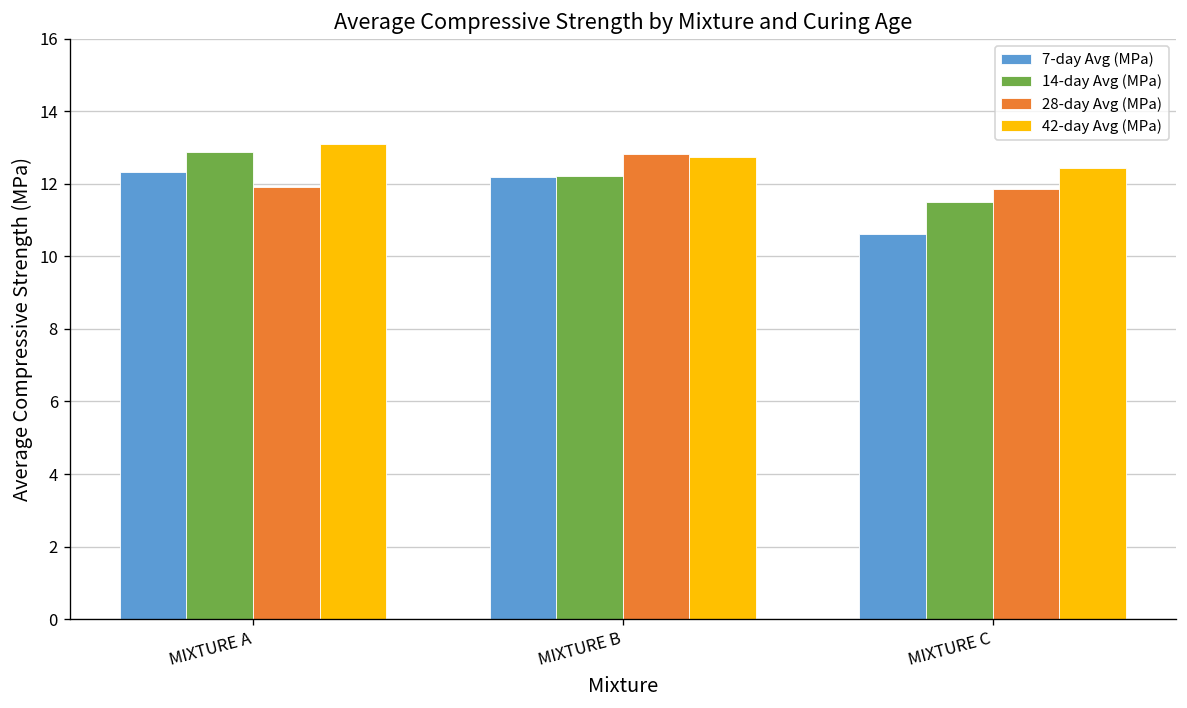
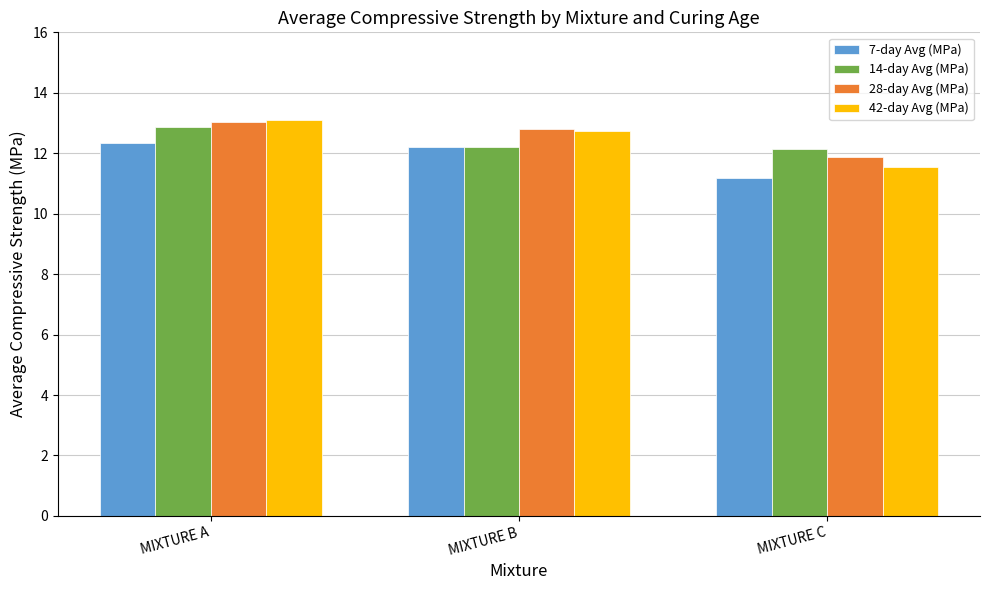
28-day Avg (MPa), MIXTURE A: 11.9 -> 13.0
7-day Avg (MPa), MIXTURE C: 10.6 -> 11.2
14-day Avg (MPa), MIXTURE C: 11.5 -> 12.1
42-day Avg (MPa), MIXTURE C: 12.4 -> 11.6
